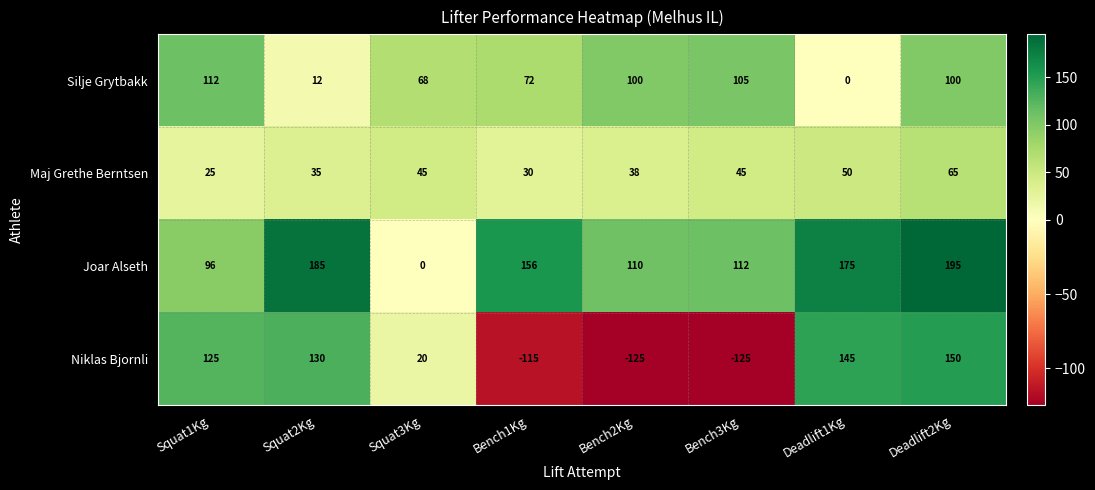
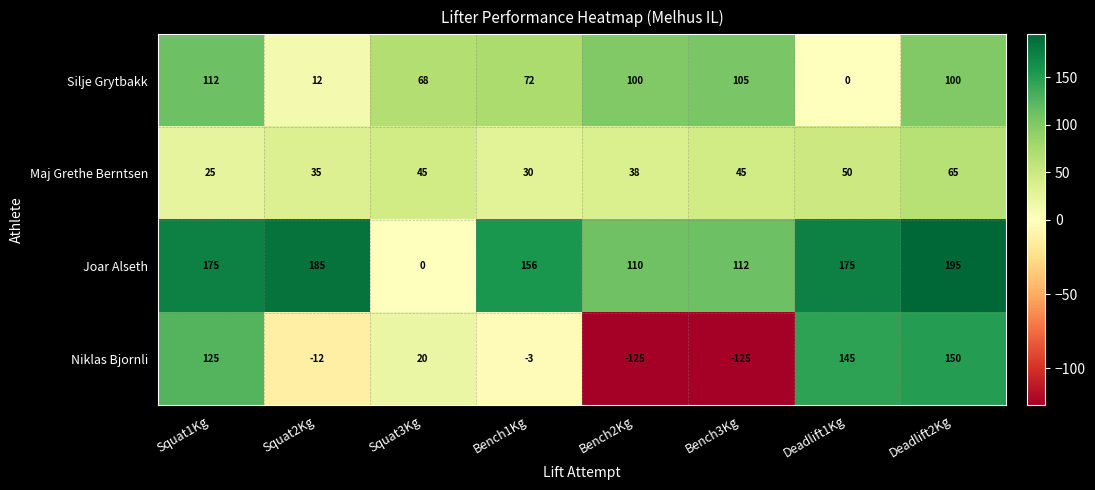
Joar Alseth, Squat1Kg: 96 -> 175
Niklas Bjornli, Squat2Kg: 130 -> -12
Niklas Bjornli, Bench1Kg: -115 -> -3
